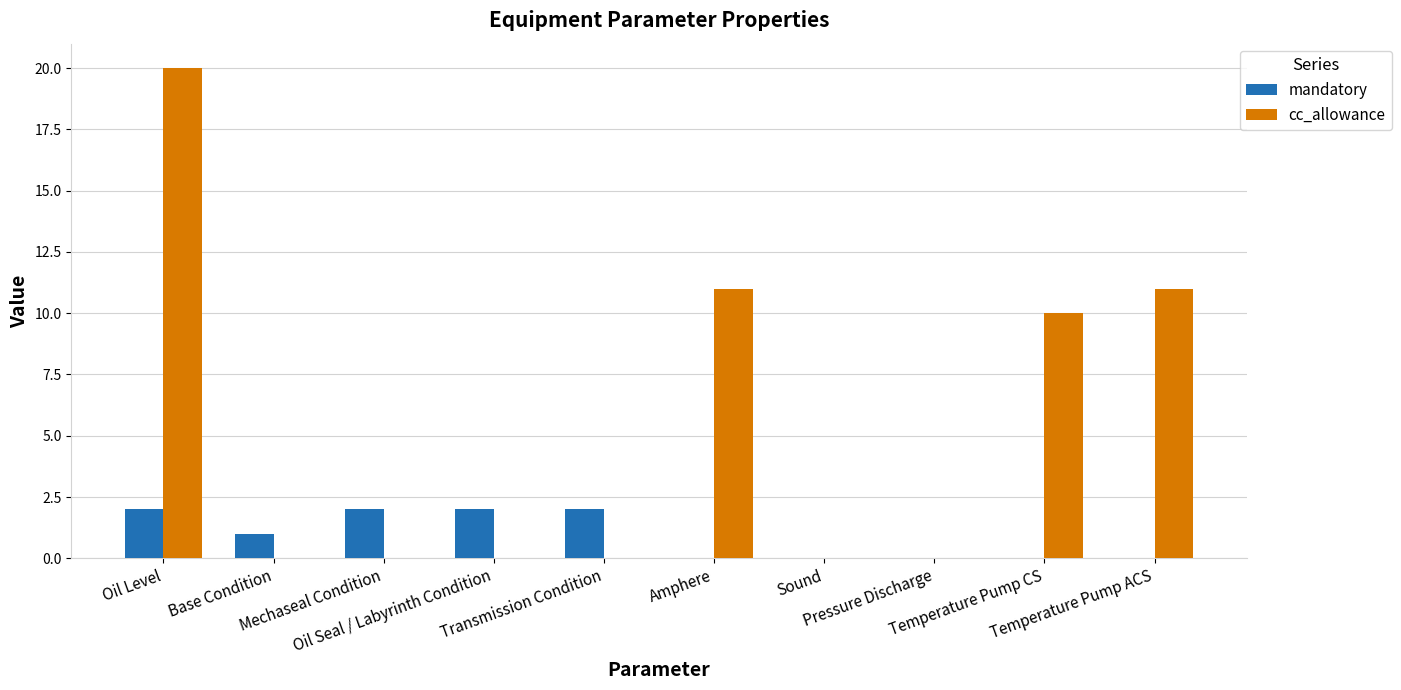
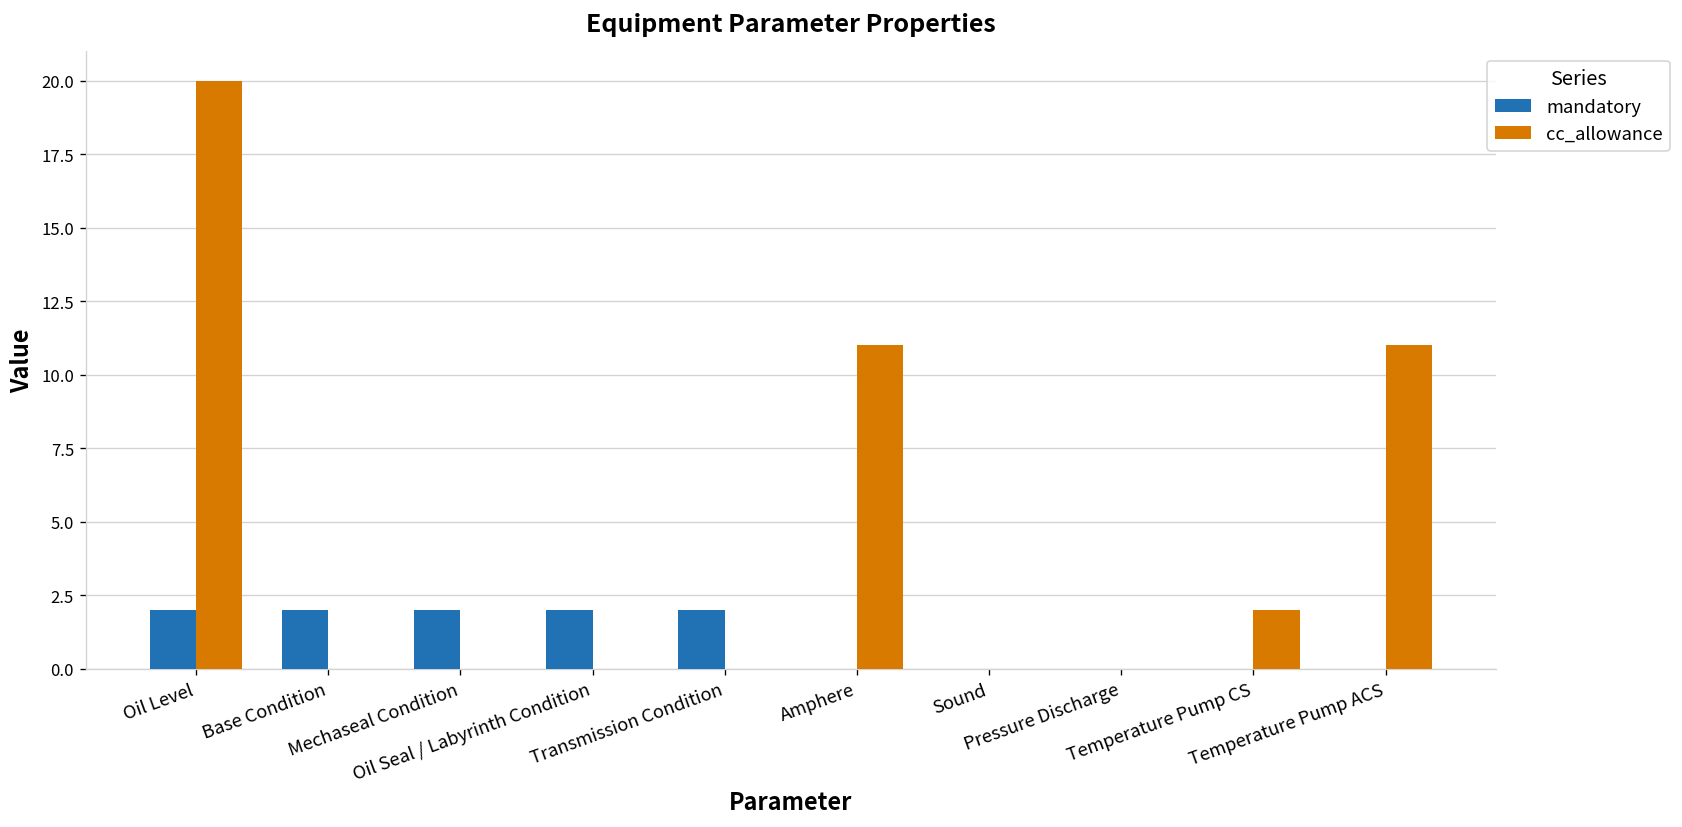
mandatory, Base Condition: 1 -> 2
cc_allowance, Temperature Pump CS: 10 -> 2
